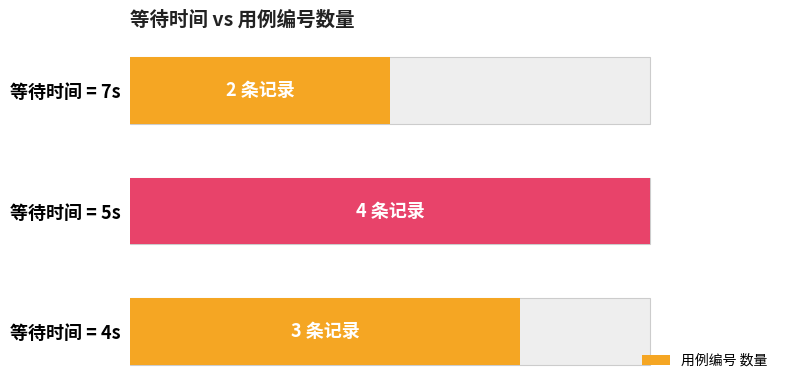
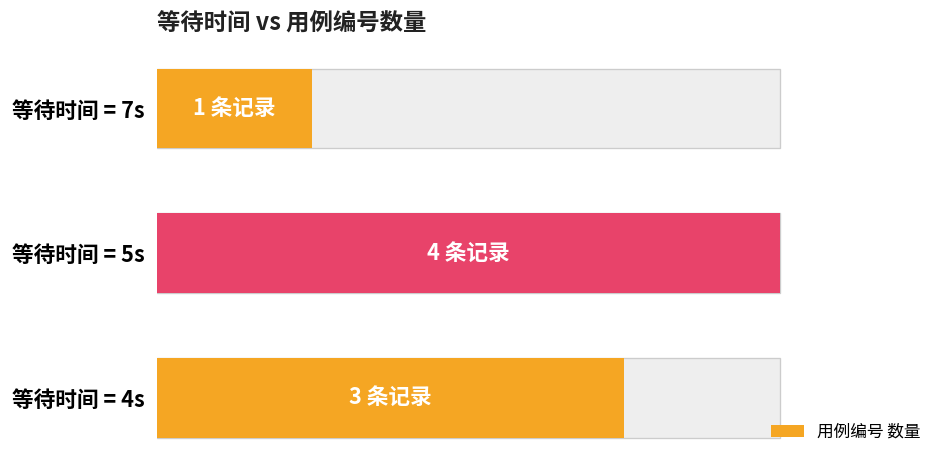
用例编号 数量, 等待时间 = 7s: 2 -> 1
